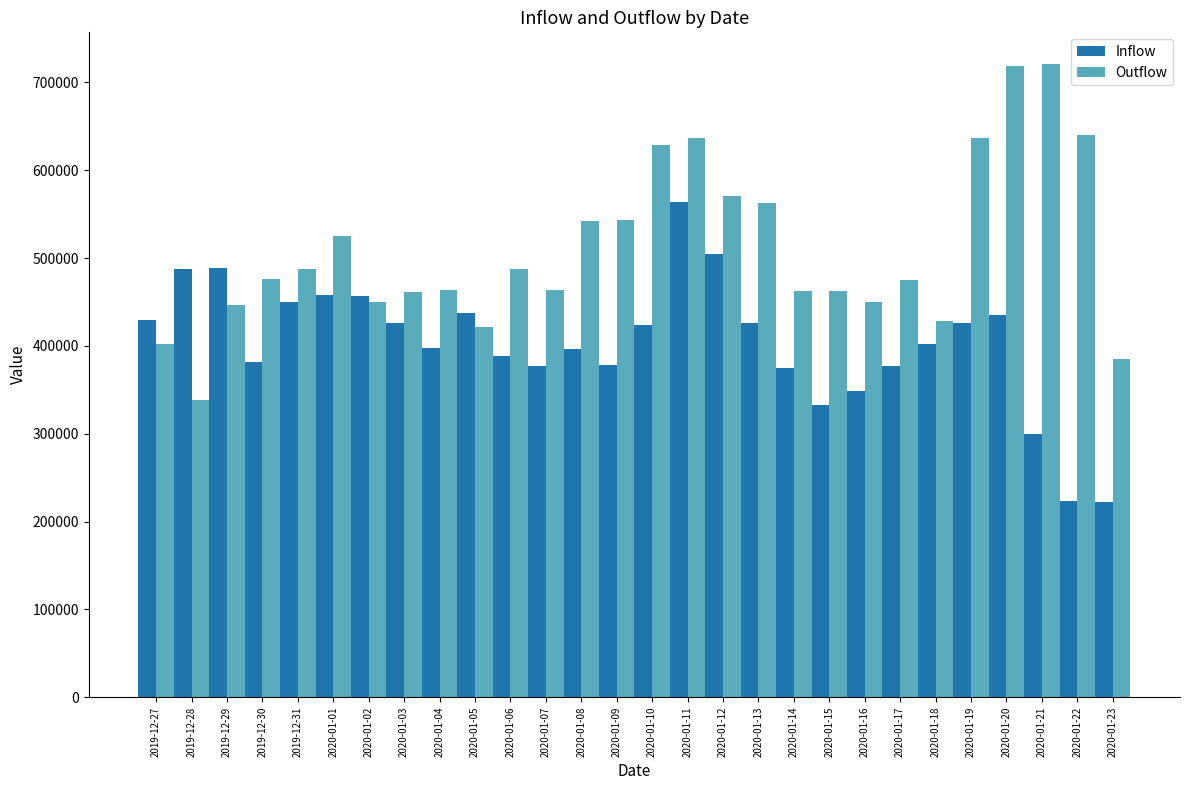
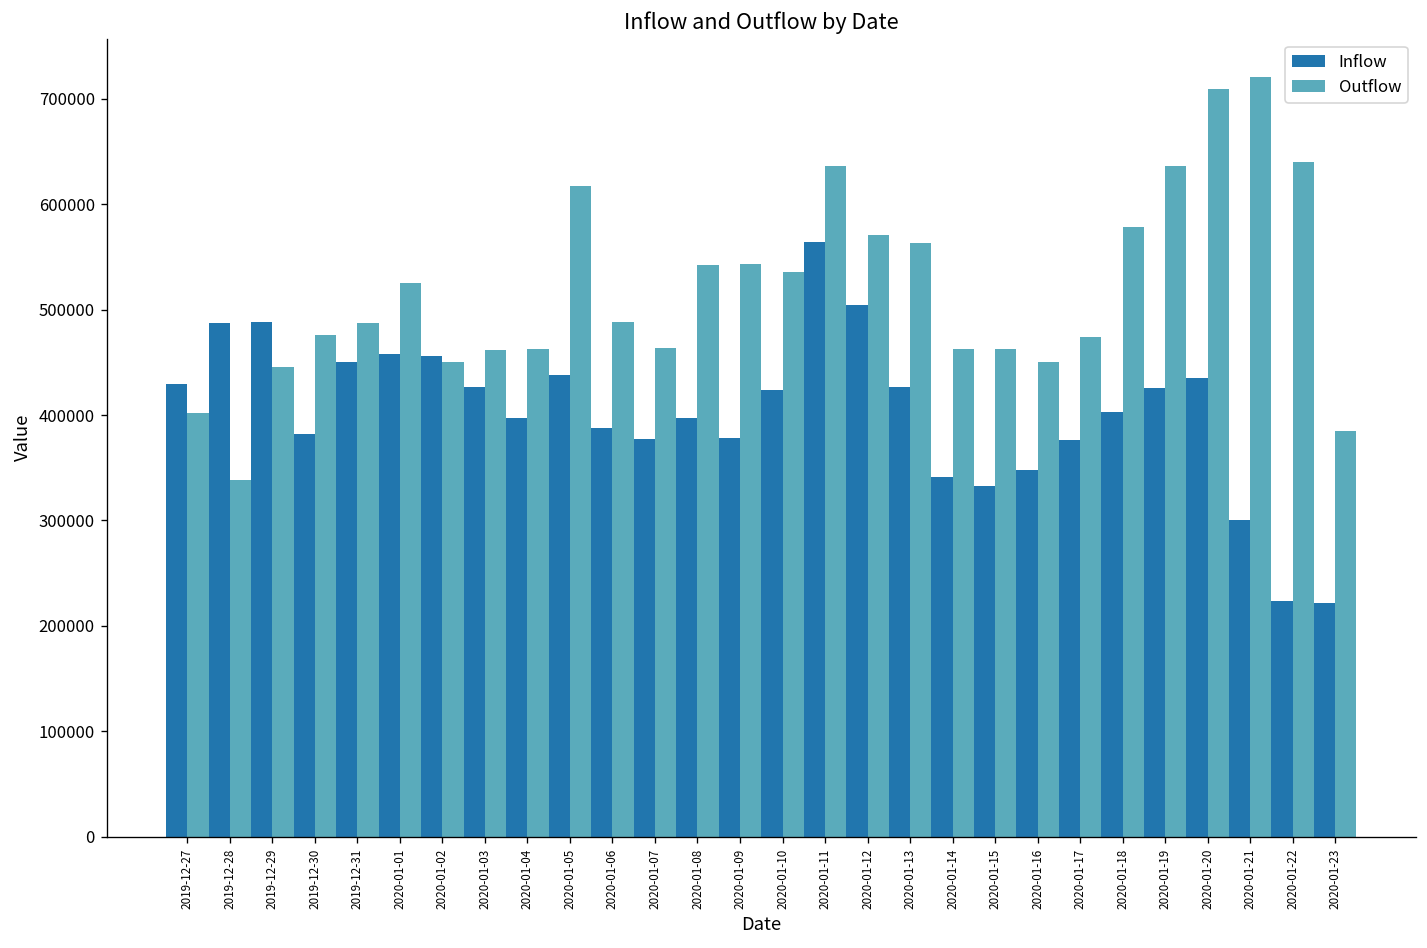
Outflow, 2020-01-05: 420000 -> 620000
Outflow, 2020-01-10: 630000 -> 540000
Inflow, 2020-01-14: 370000 -> 340000
Outflow, 2020-01-18: 430000 -> 580000
Outflow, 2020-01-20: 720000 -> 710000
